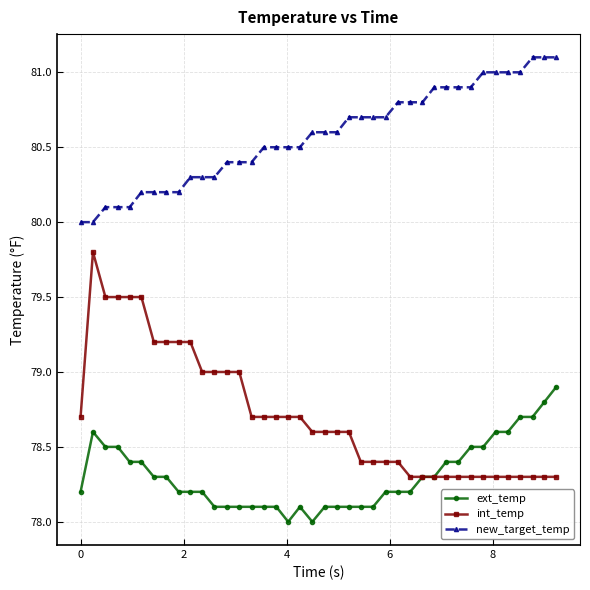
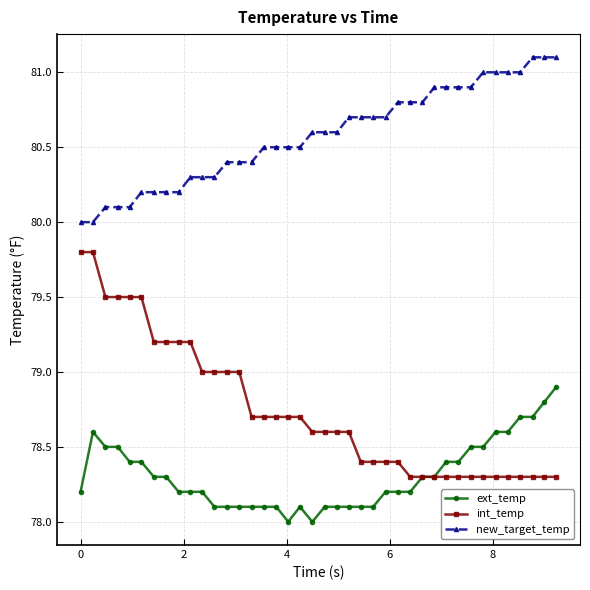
int_temp, 0: 78.7 -> 79.8
